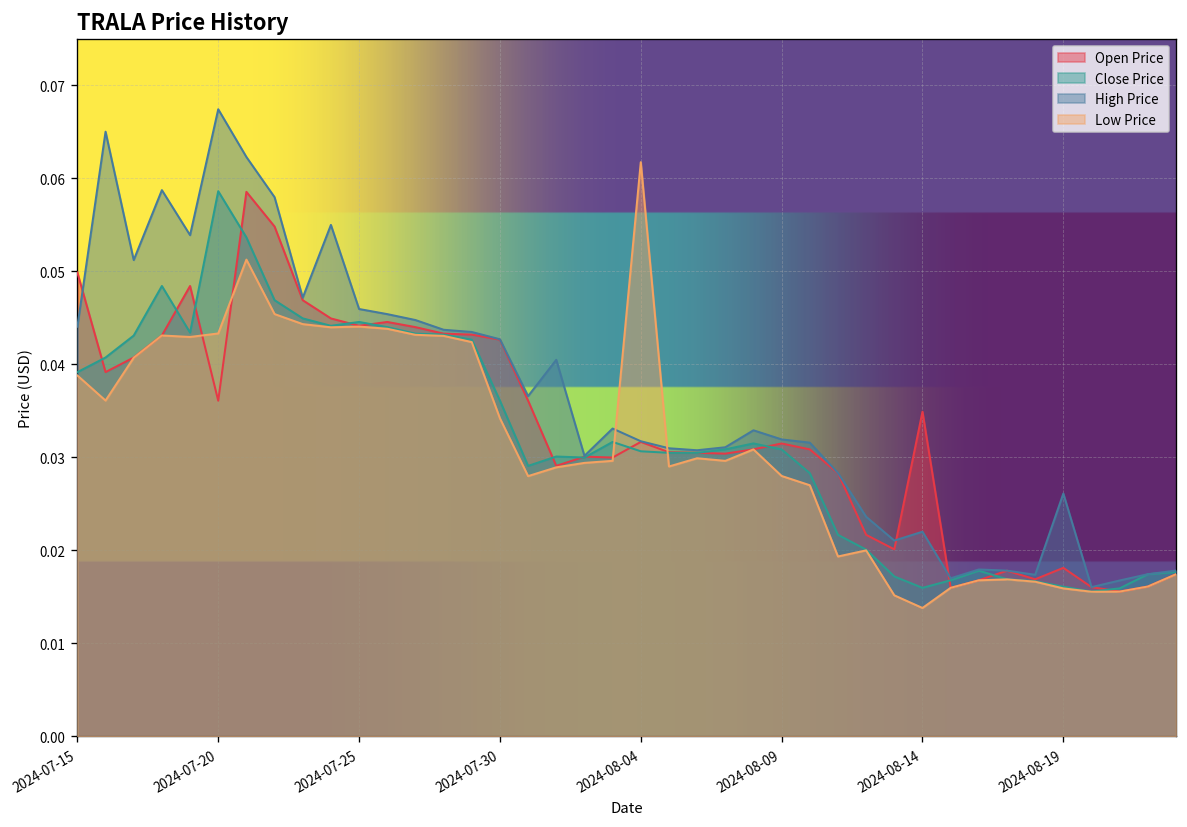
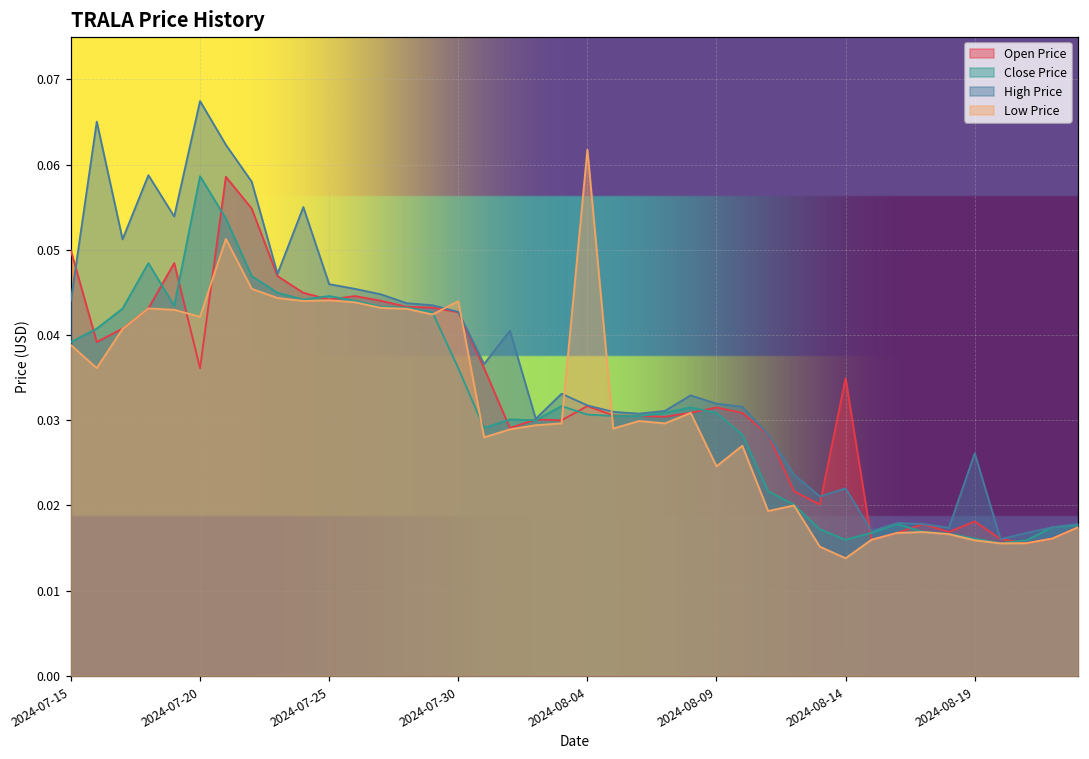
Low Price, 2024-07-20: 0.043 -> 0.042
Low Price, 2024-07-30: 0.034 -> 0.044
Low Price, 2024-08-09: 0.028 -> 0.025
